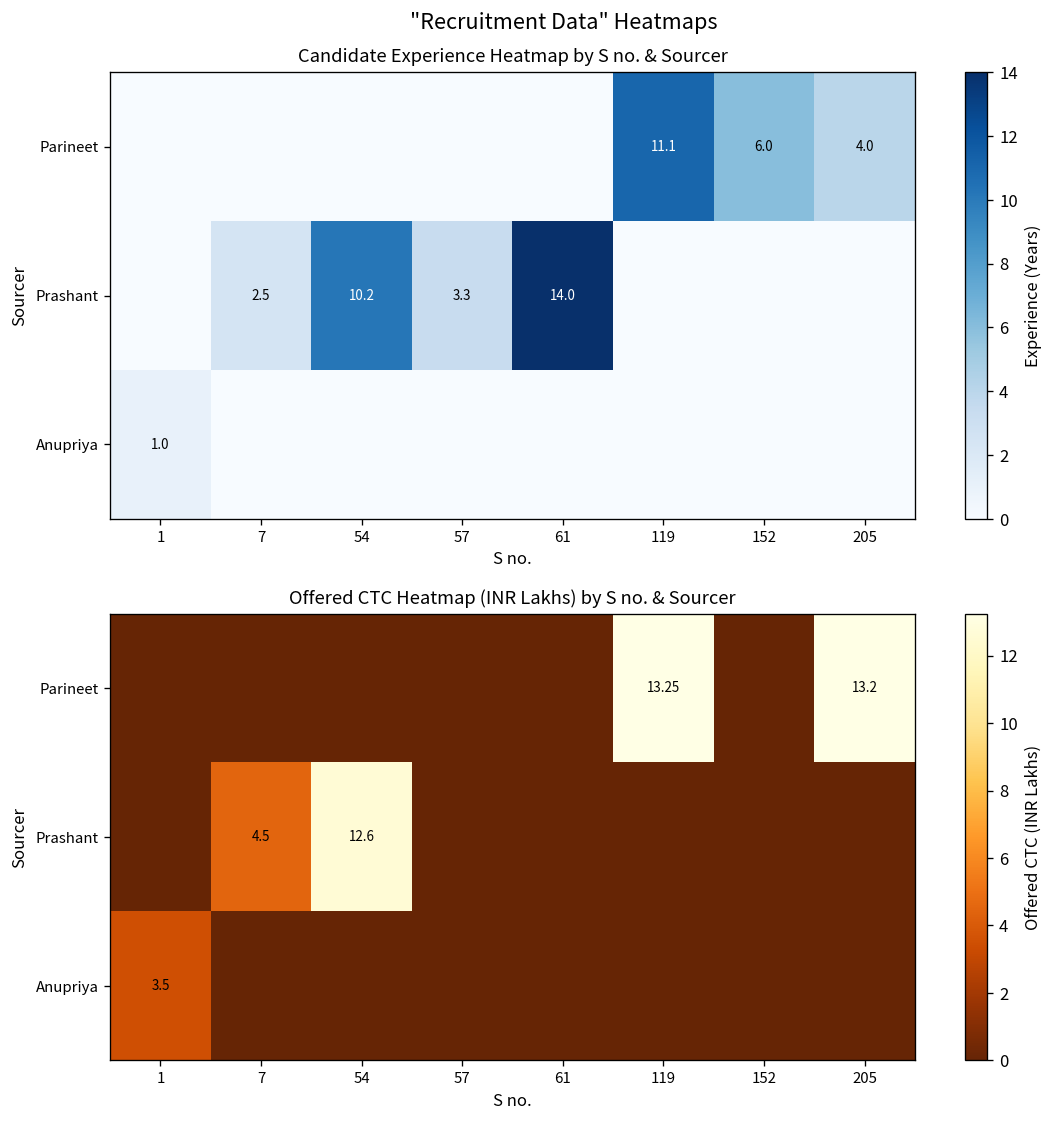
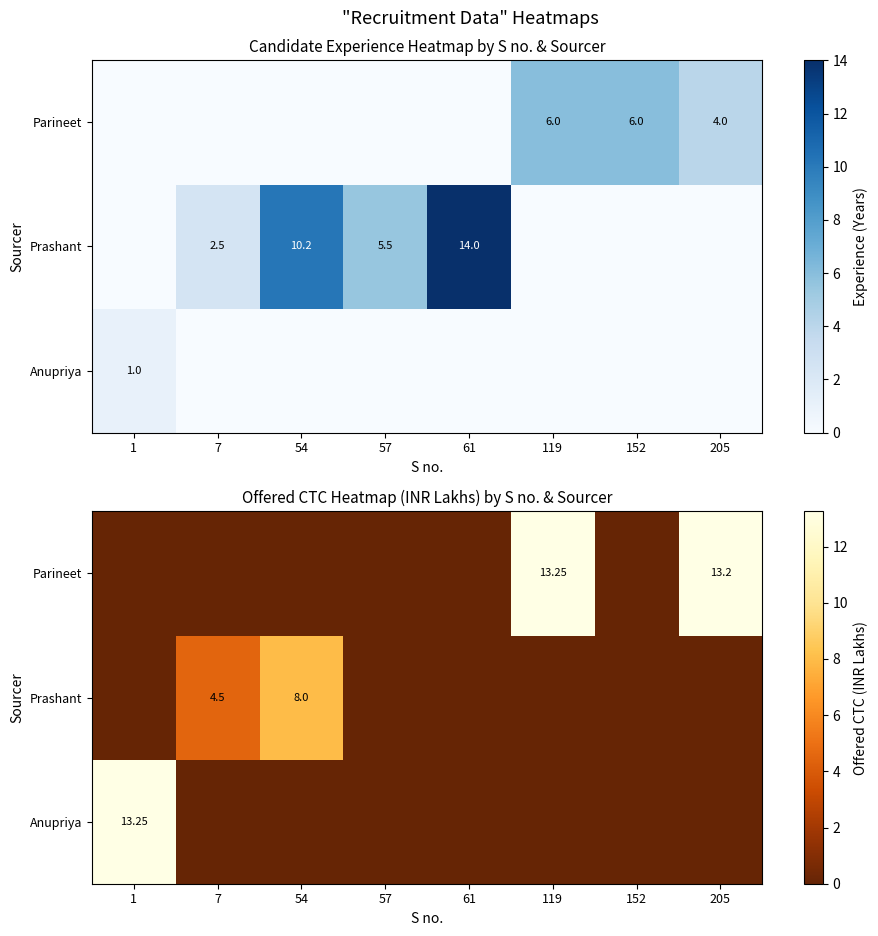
Candidate Experience Heatmap by S no. & Sourcer, Parineet, 119: 11.1 -> 6.0
Candidate Experience Heatmap by S no. & Sourcer, Prashant, 57: 3.3 -> 5.5
Offered CTC Heatmap (INR Lakhs) by S no. & Sourcer, Prashant, 54: 12.6 -> 8.0
Offered CTC Heatmap (INR Lakhs) by S no. & Sourcer, Anupriya, 1: 3.5 -> 13.25
